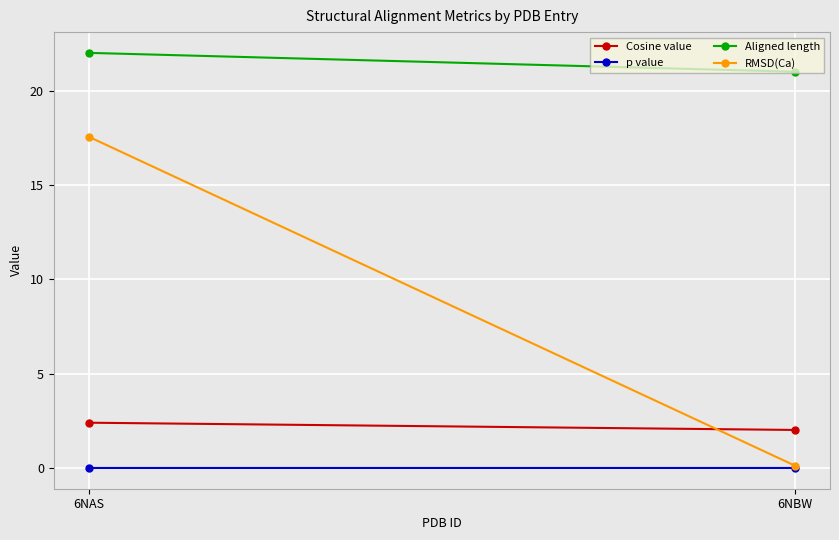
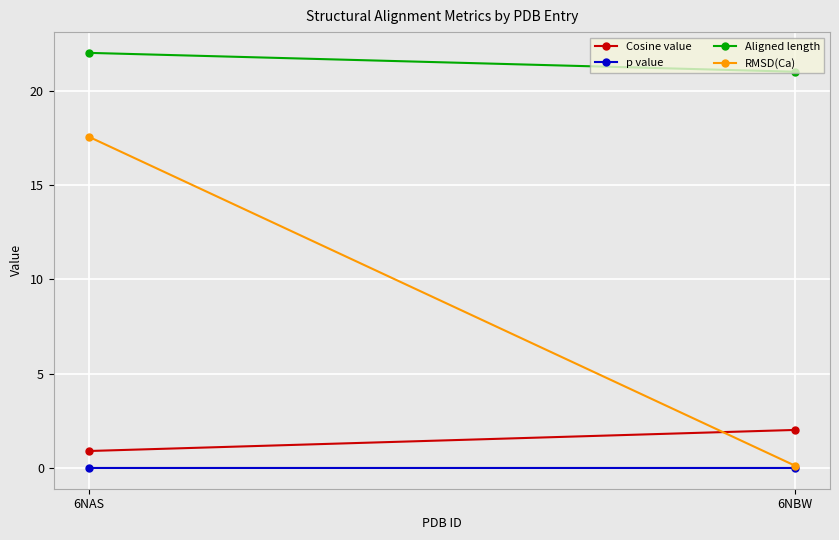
Cosine value, 6NAS: 2.4 -> 0.9
